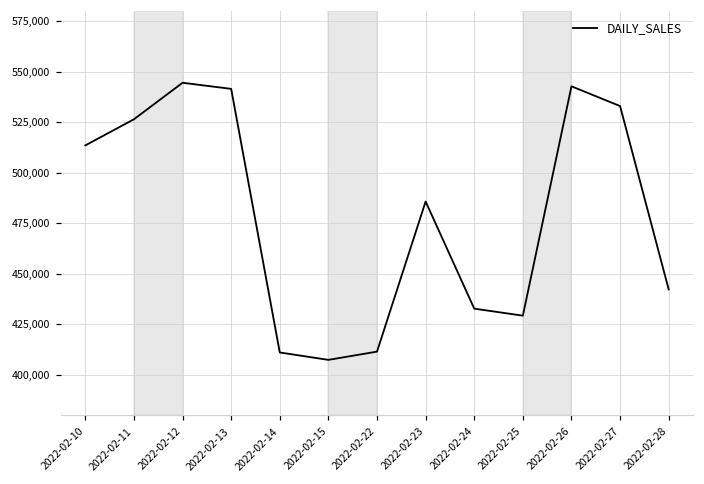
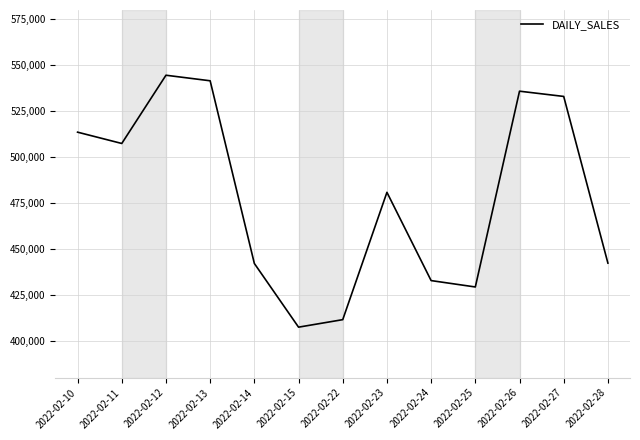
2022-02-11: 526,000 -> 507,000
2022-02-14: 411,000 -> 442,000
2022-02-23: 486,000 -> 481,000
2022-02-26: 543,000 -> 536,000
